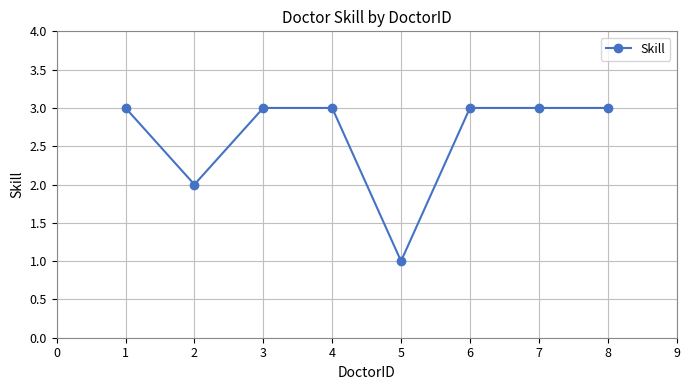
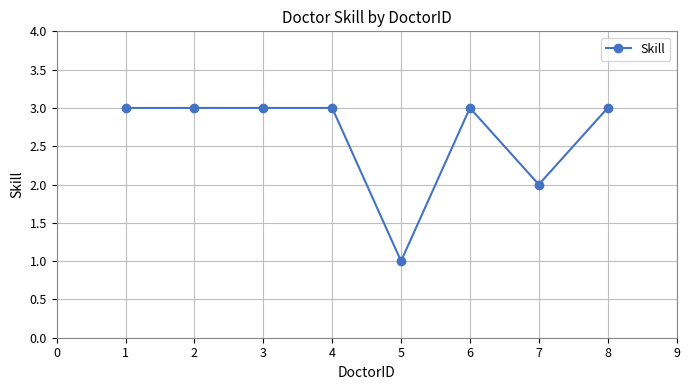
2: 2 -> 3
7: 3 -> 2
